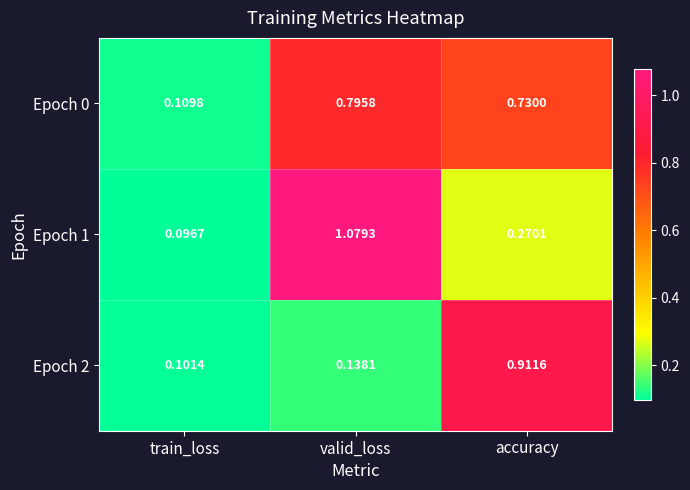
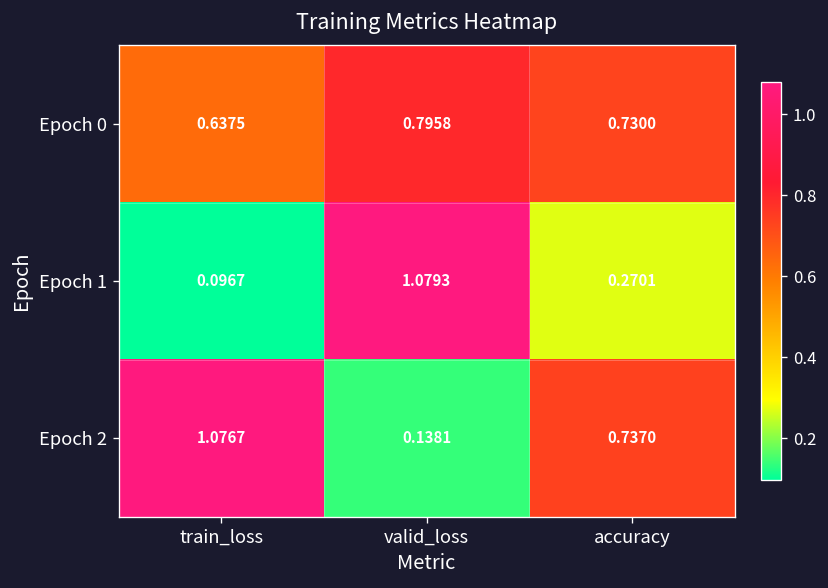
Epoch 0, train_loss: 0.1098 -> 0.6375
Epoch 2, train_loss: 0.1014 -> 1.0767
Epoch 2, accuracy: 0.9116 -> 0.7370
